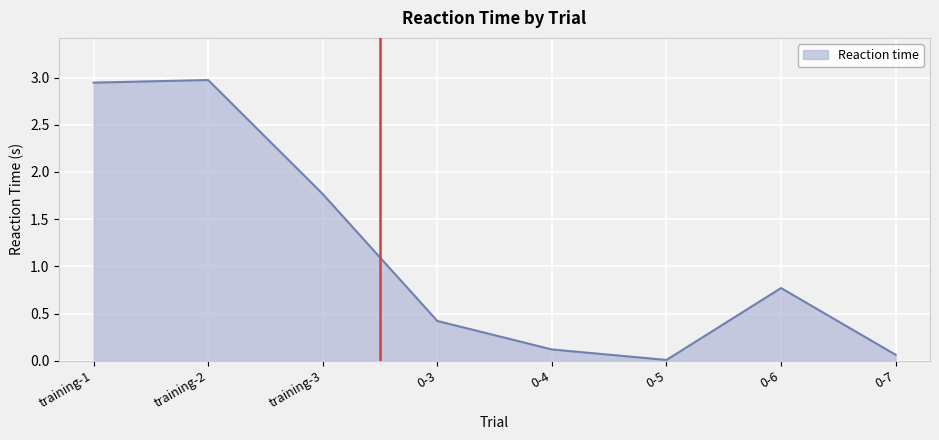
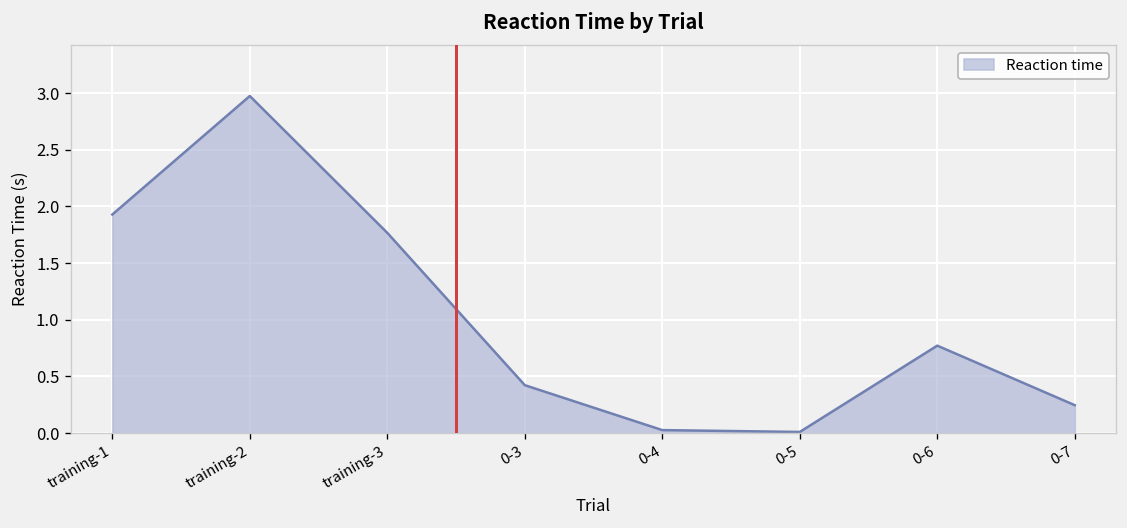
training-1: 2.9 -> 1.9
0-4: 0.1 -> 0.0
0-7: 0.1 -> 0.2
